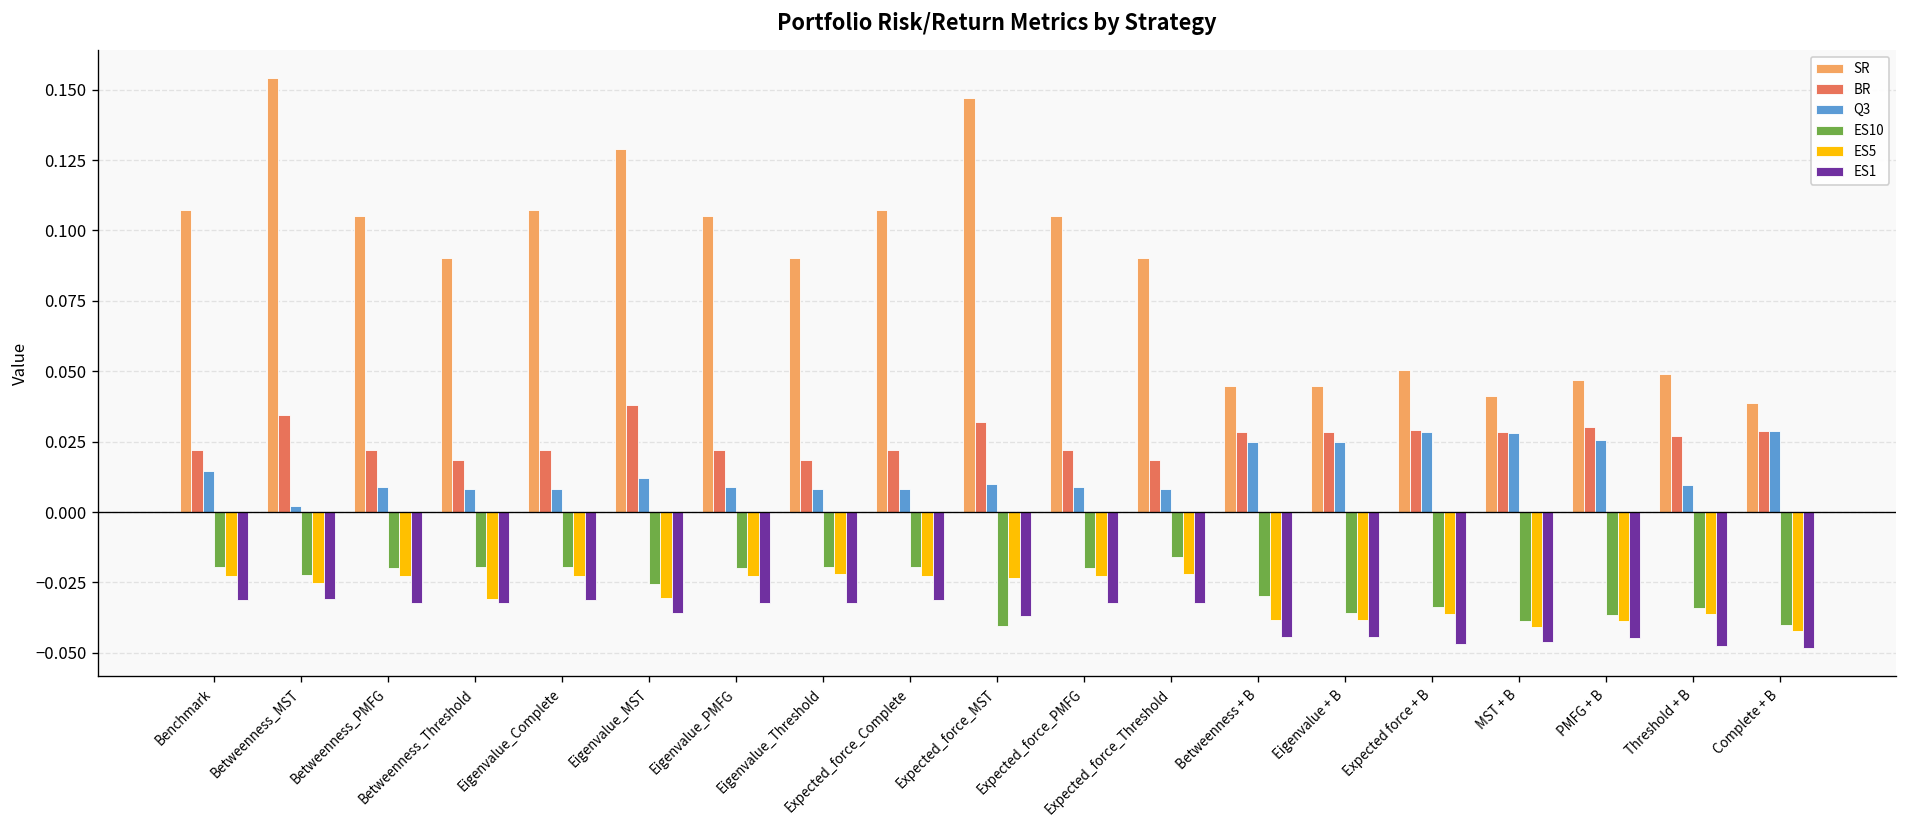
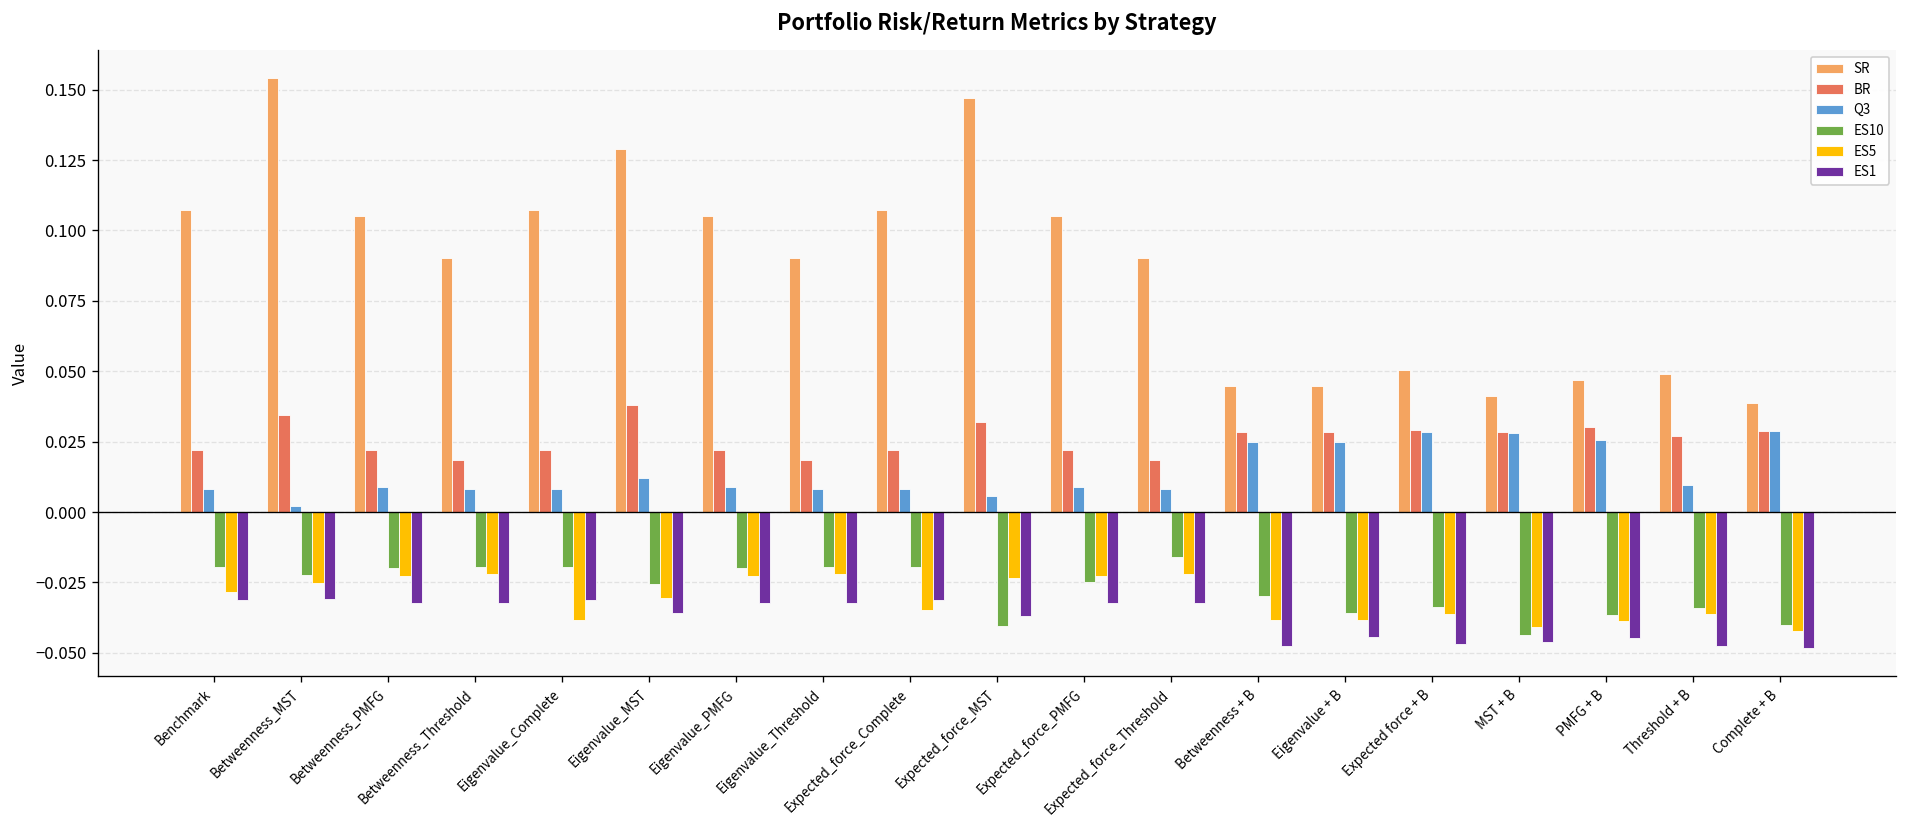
Q3, Benchmark: 0.015 -> 0.008
ES5, Benchmark: -0.023 -> -0.028
ES5, Betweenness_Threshold: -0.031 -> -0.022
ES5, Eigenvalue_Complete: -0.023 -> -0.038
ES5, Expected_force_Complete: -0.023 -> -0.035
Q3, Expected_force_MST: 0.010 -> 0.006
ES10, Expected_force_PMFG: -0.020 -> -0.025
ES1, Betweenness + B: -0.044 -> -0.048
ES10, MST + B: -0.039 -> -0.044
